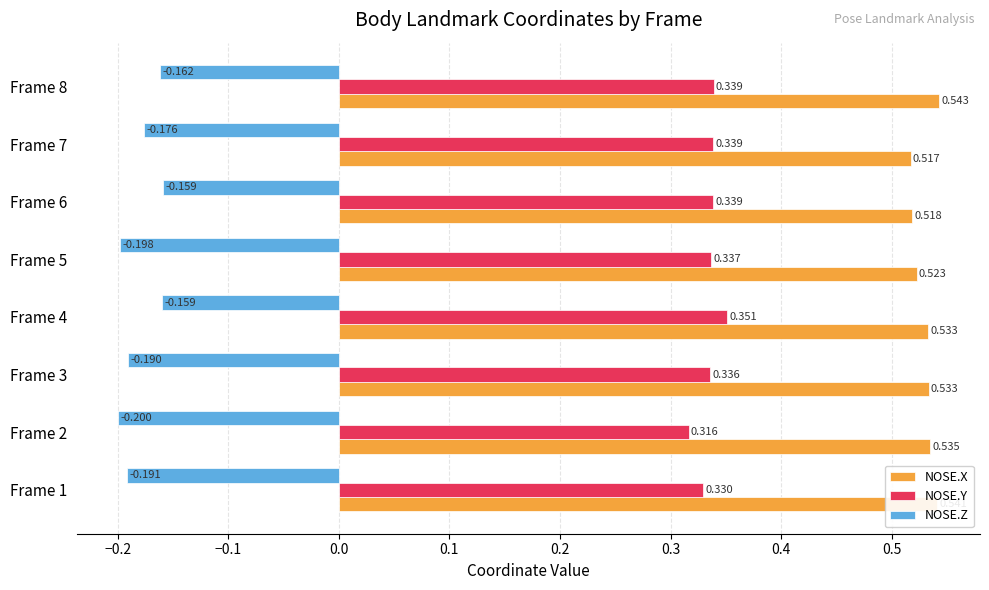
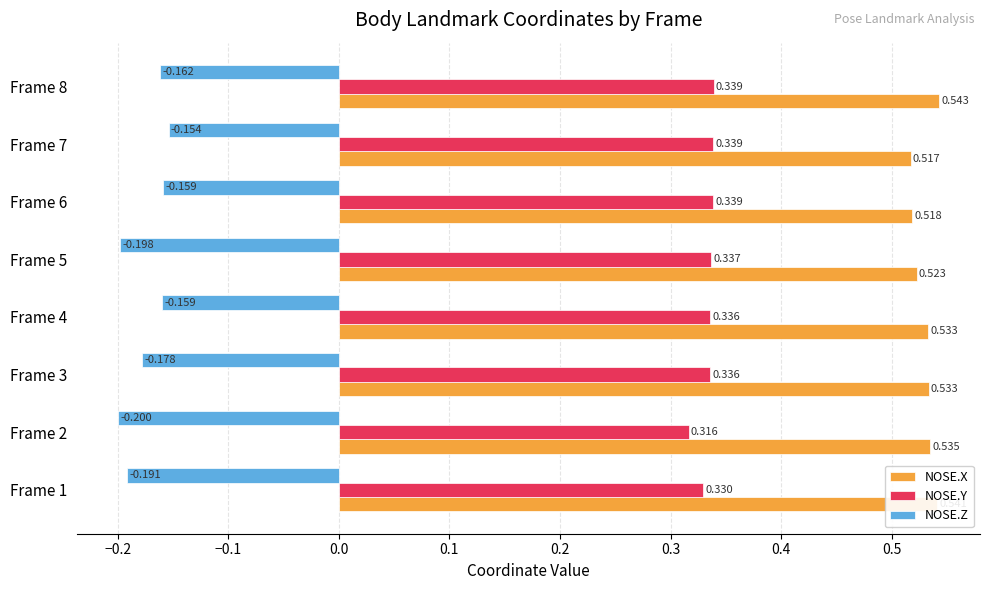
NOSE.Z, Frame 7: -0.176 -> -0.154
NOSE.Y, Frame 4: 0.351 -> 0.336
NOSE.Z, Frame 3: -0.190 -> -0.178
